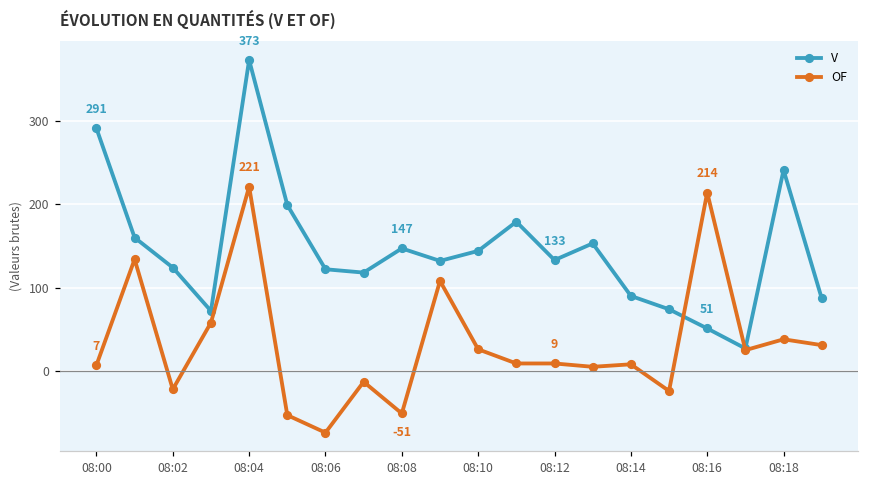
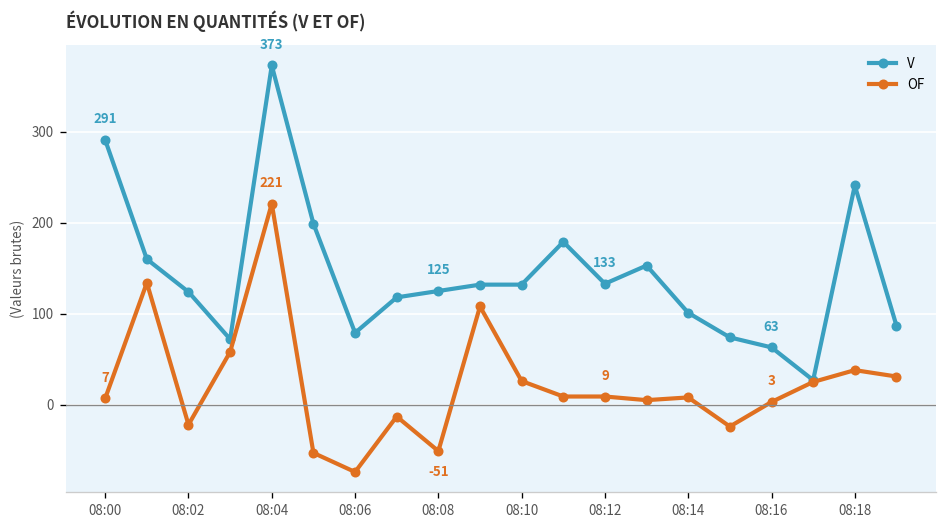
V, 08:06: 120 -> 80
V, 08:08: 147 -> 125
V, 08:10: 140 -> 130
V, 08:14: 90 -> 100
V, 08:16: 51 -> 63
OF, 08:16: 214 -> 3
